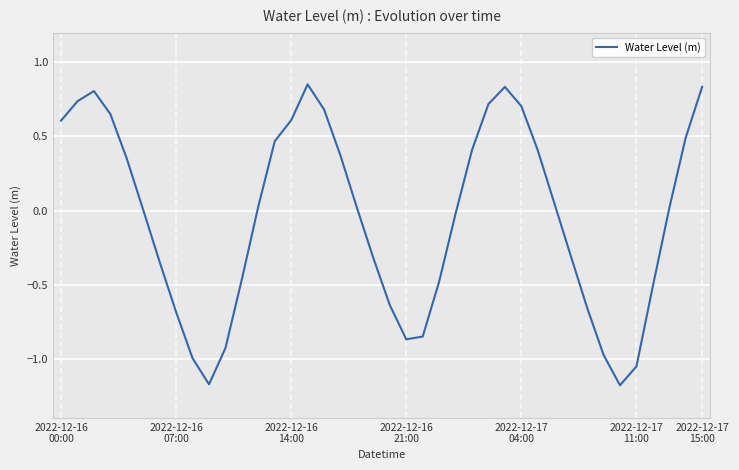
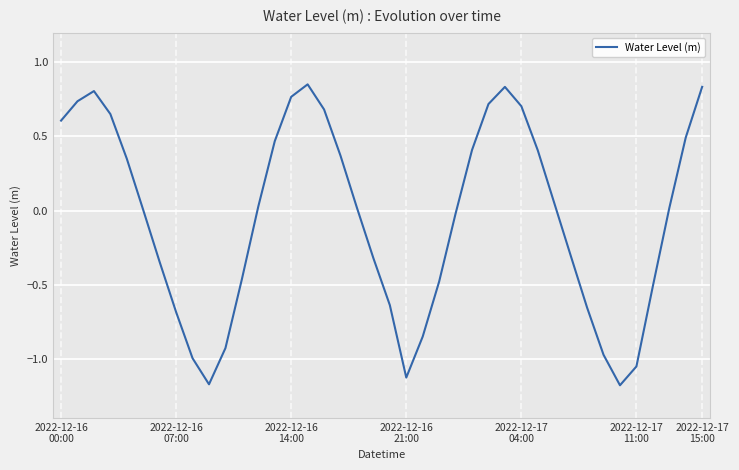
2022-12-16 14:00: 0.61 -> 0.77
2022-12-16 21:00: -0.87 -> -1.13
